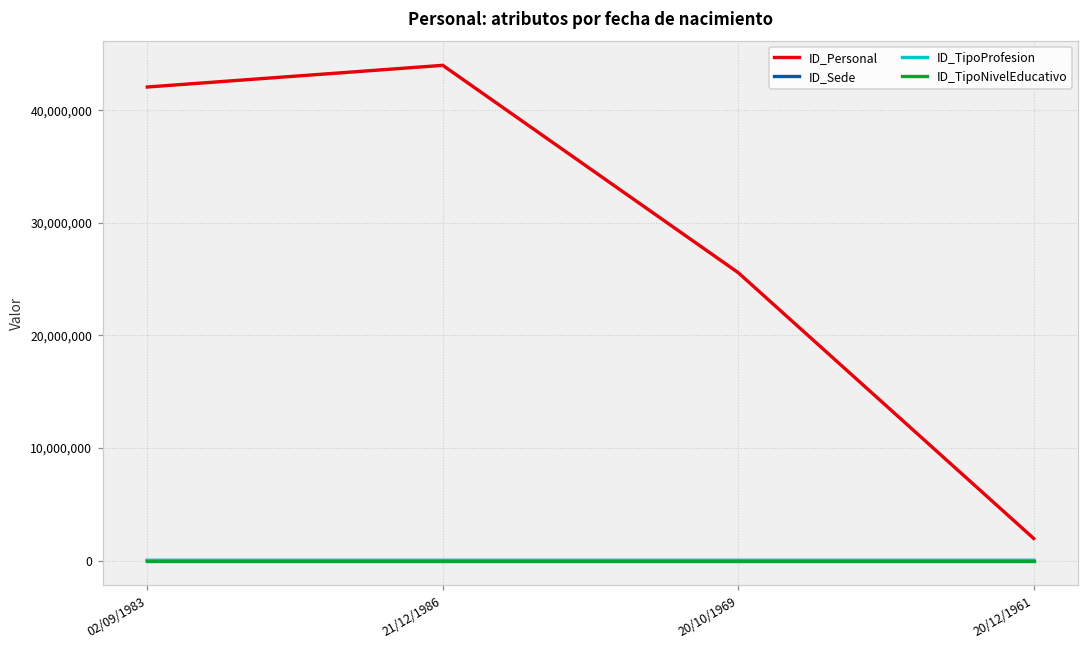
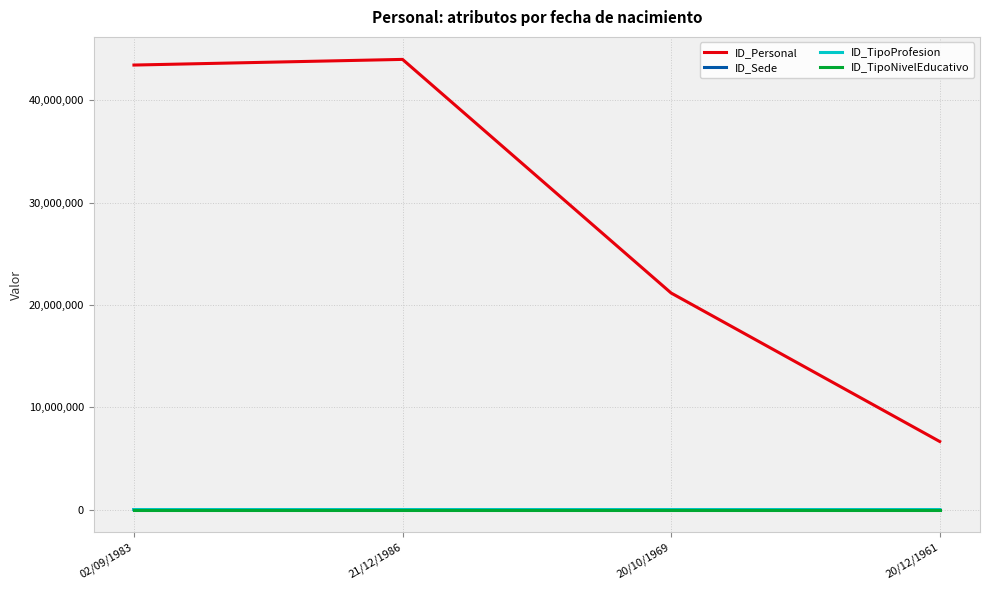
ID_Personal, 02/09/1983: 42,100,000 -> 43,400,000
ID_Personal, 20/10/1969: 25,600,000 -> 21,200,000
ID_Personal, 20/12/1961: 2,000,000 -> 6,600,000
